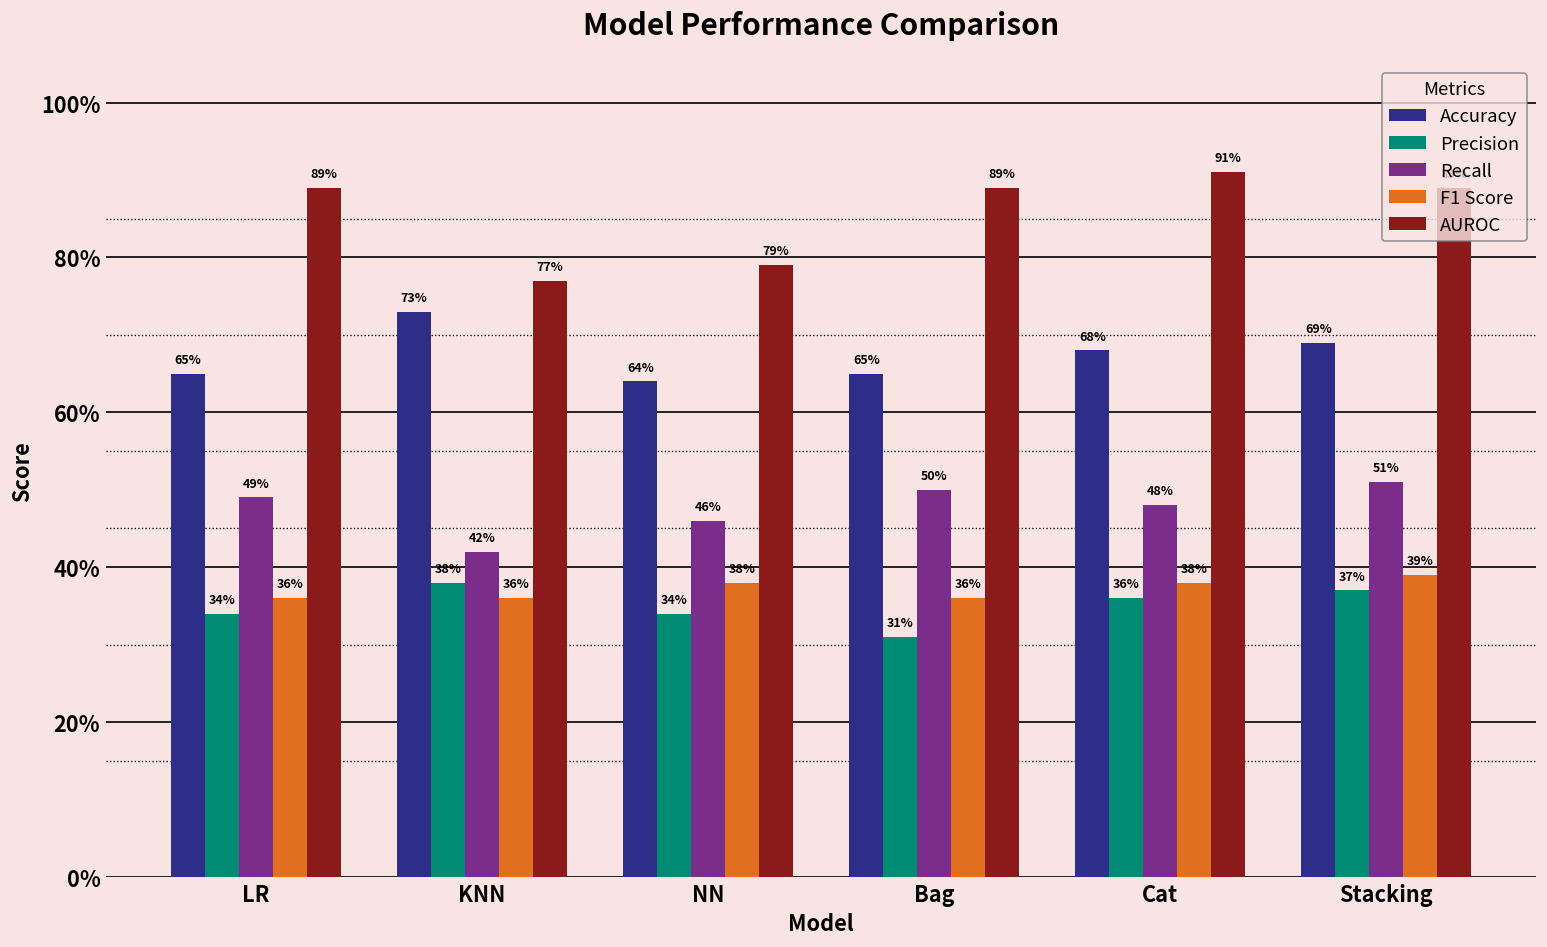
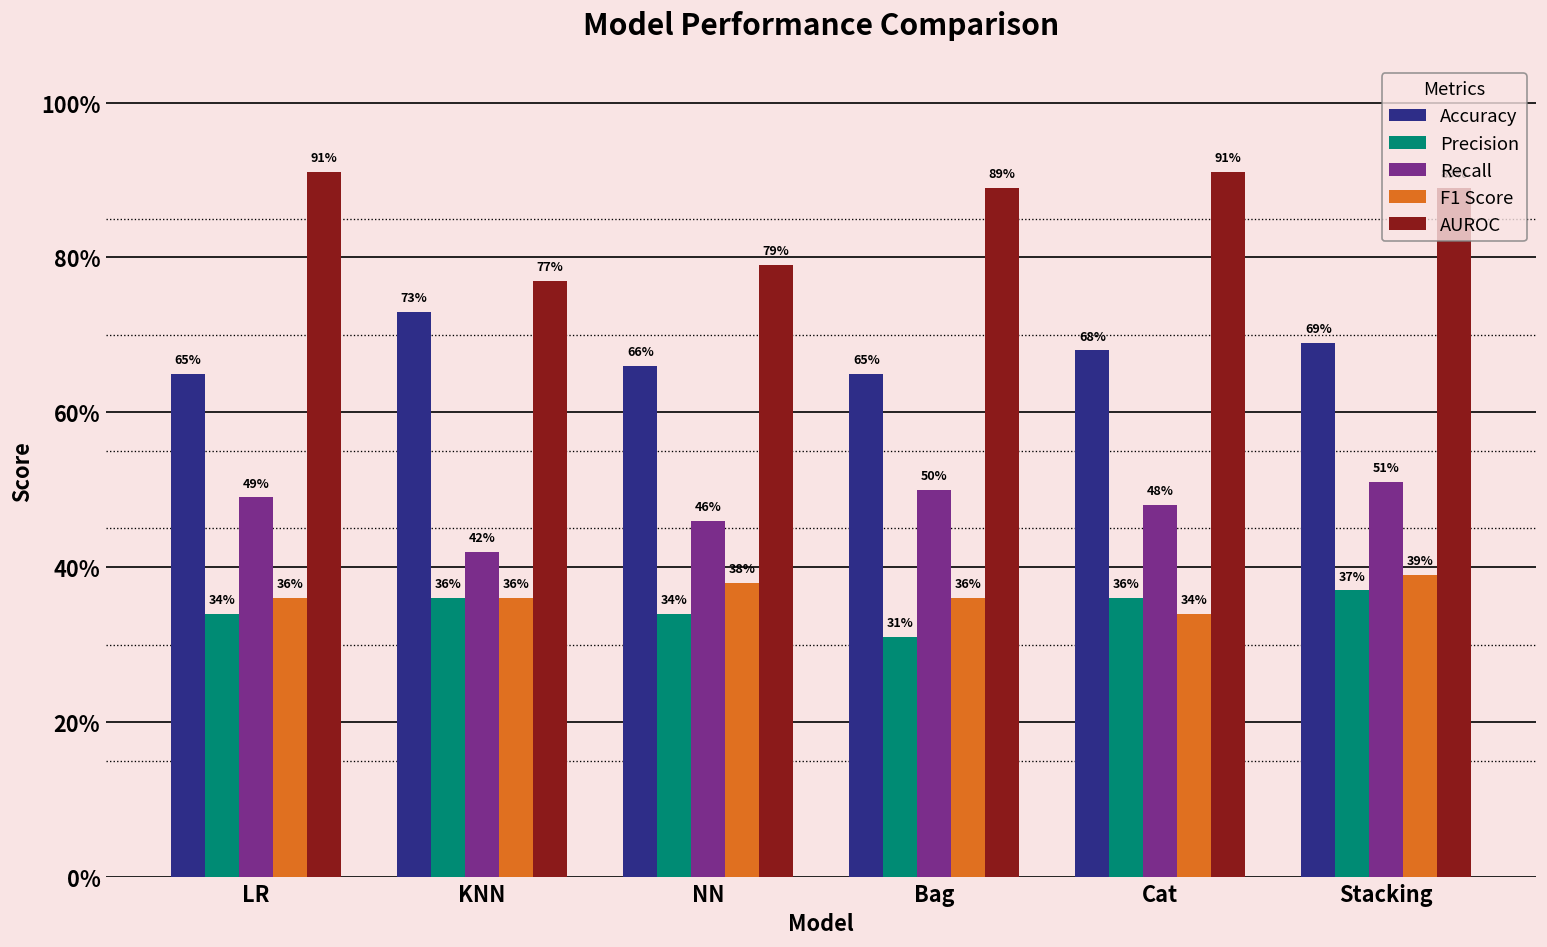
AUROC, LR: 89% -> 91%
Precision, KNN: 38% -> 36%
Accuracy, NN: 64% -> 66%
F1 Score, Cat: 38% -> 34%
